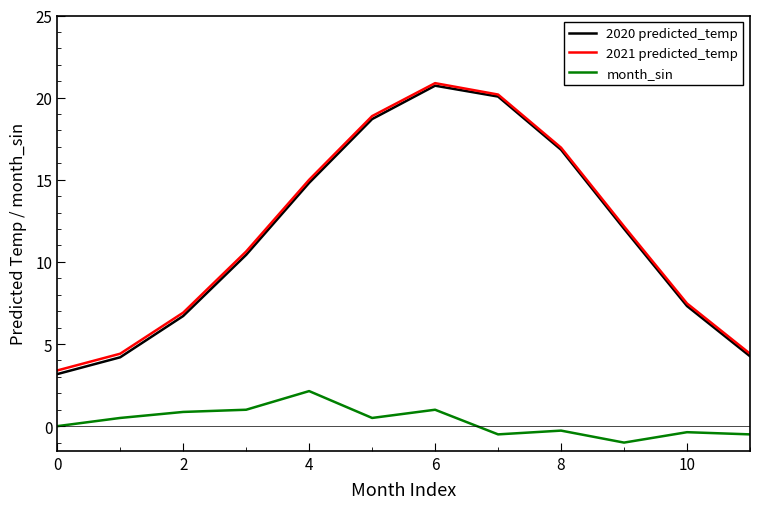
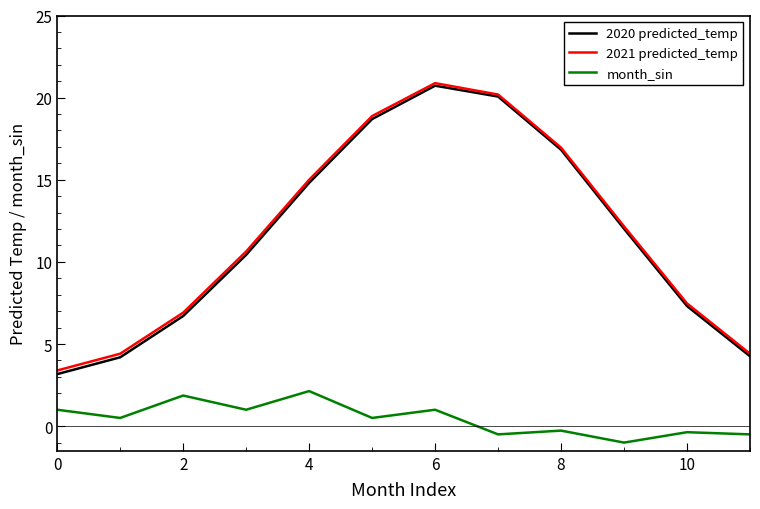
month_sin, 0: 0 -> 1
month_sin, 2: 0.9 -> 1.9
